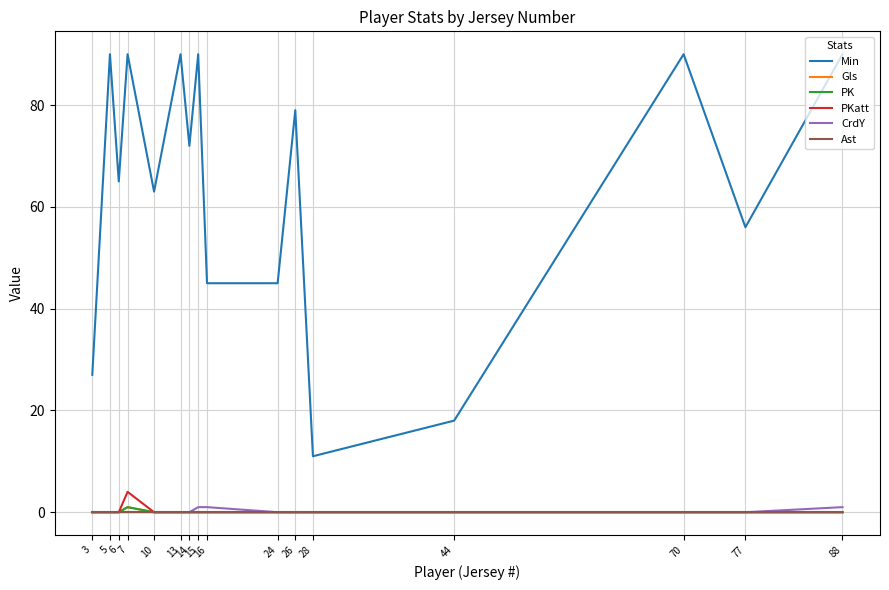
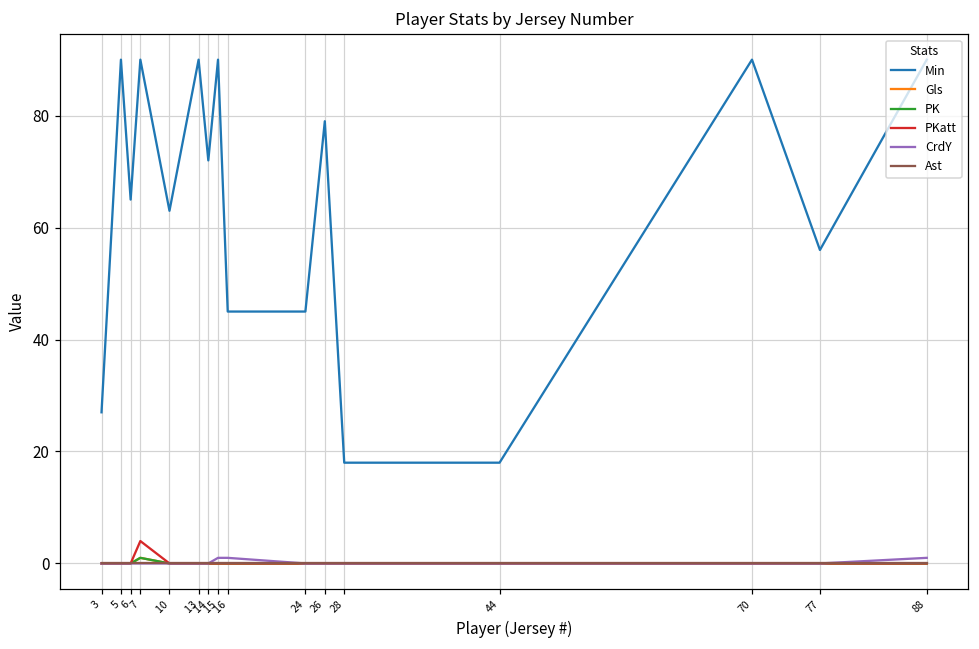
Min, 28: 11 -> 18
